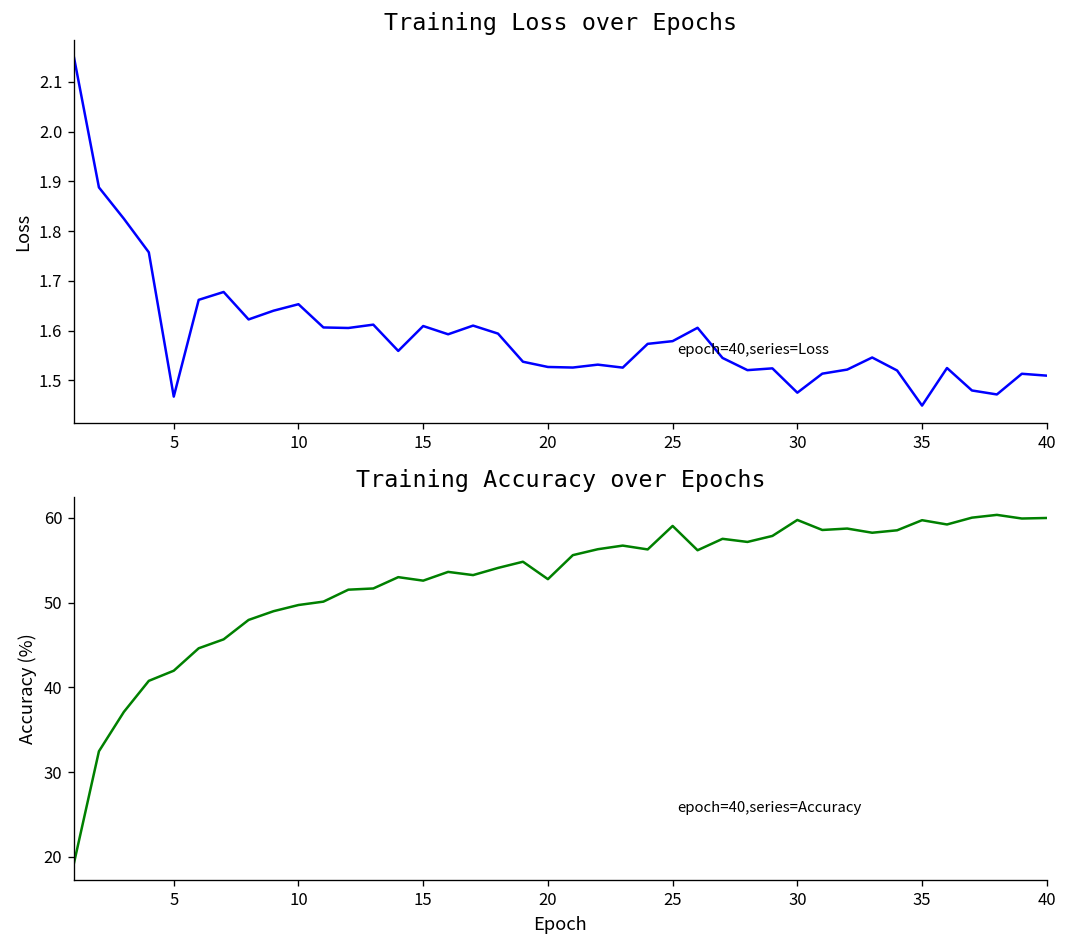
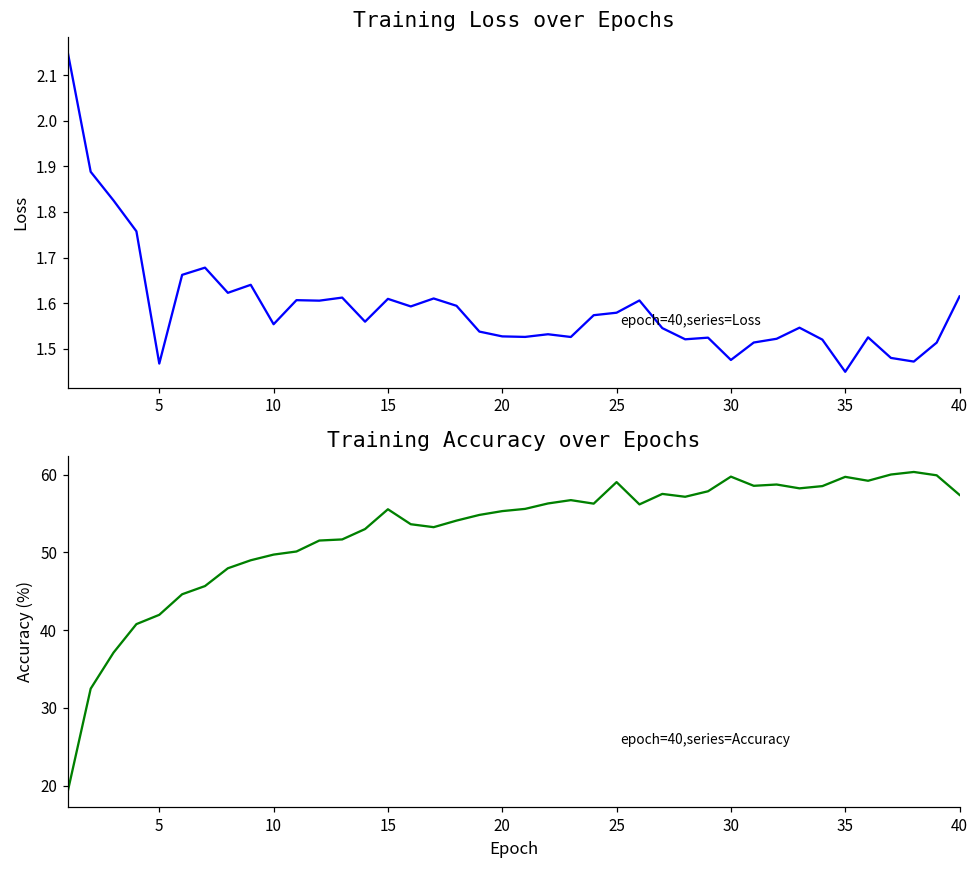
Training Loss over Epochs, 10: 1.65 -> 1.55
Training Loss over Epochs, 40: 1.51 -> 1.61
Training Accuracy over Epochs, 15: 53 -> 56
Training Accuracy over Epochs, 20: 53 -> 55
Training Accuracy over Epochs, 40: 60 -> 57
